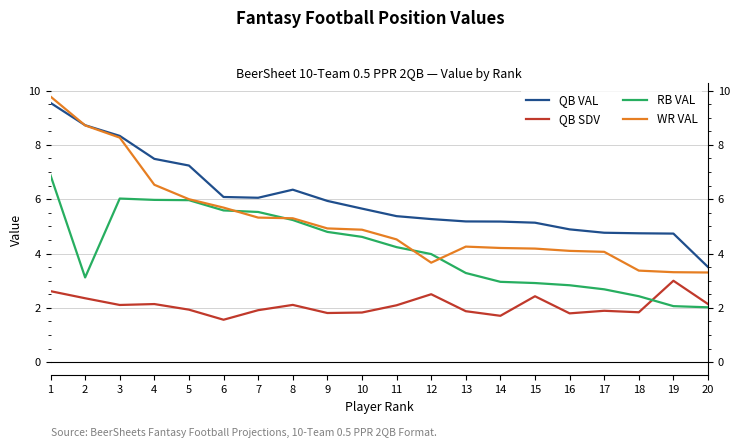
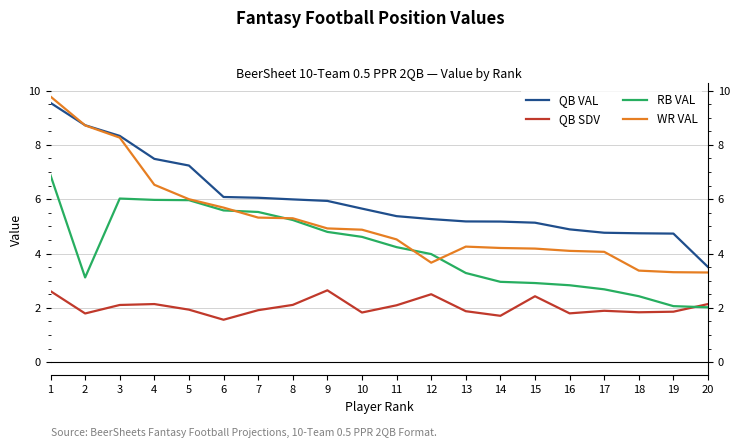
QB SDV, 2: 2.4 -> 1.8
QB VAL, 8: 6.4 -> 6.0
QB SDV, 9: 1.8 -> 2.6
QB SDV, 19: 3.0 -> 1.9
